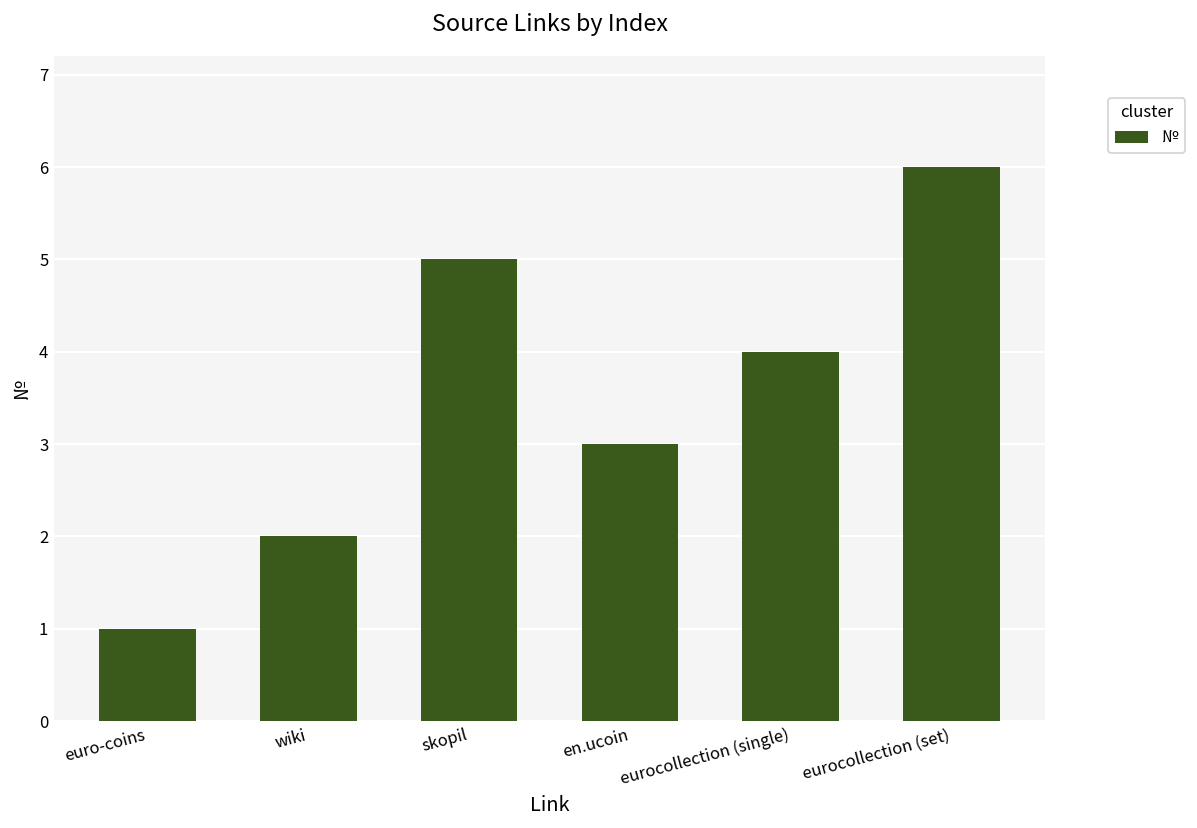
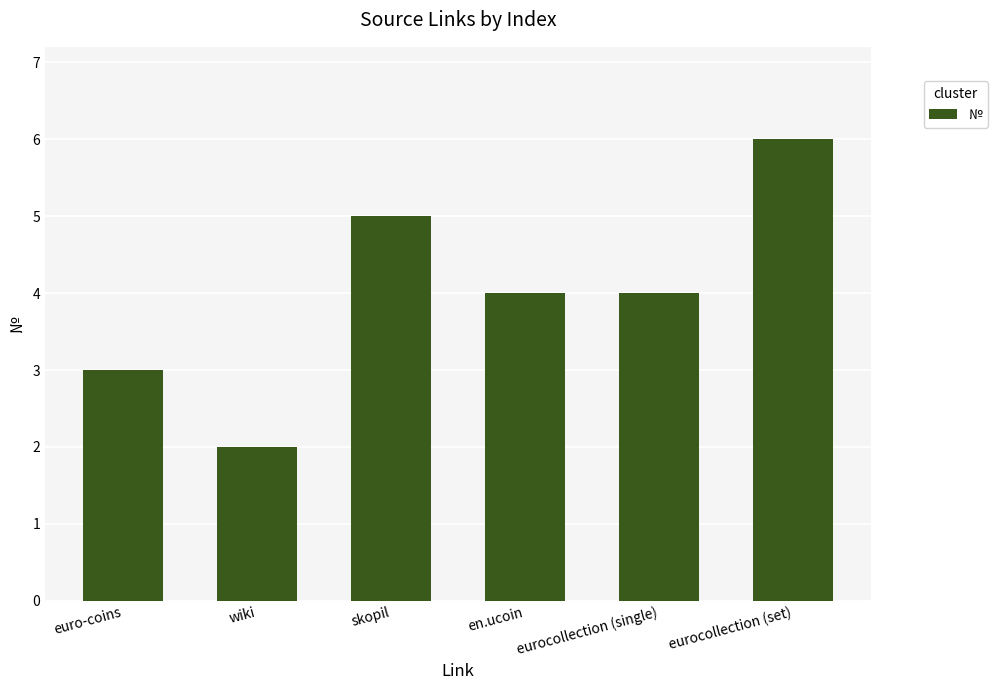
euro-coins: 1 -> 3
en.ucoin: 3 -> 4
